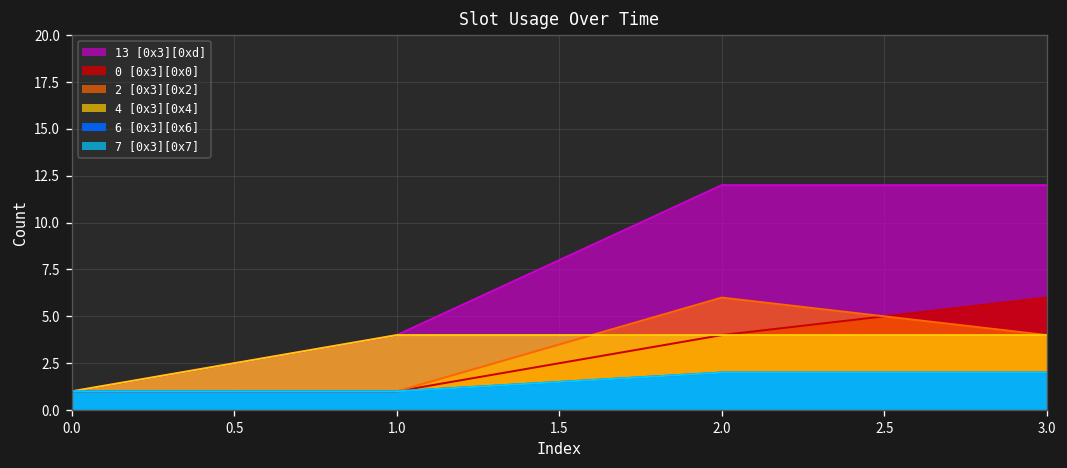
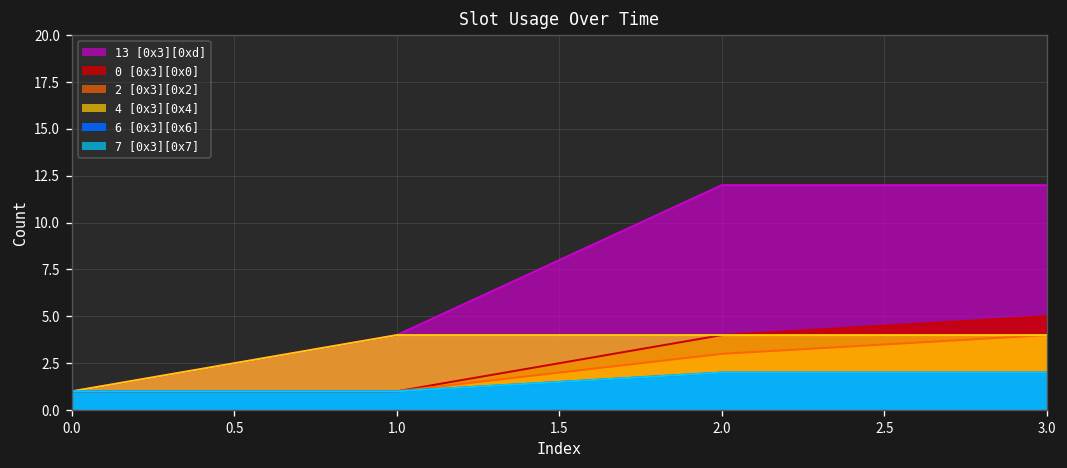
2 [0x3][0x2], 2.0: 6 -> 3
0 [0x3][0x0], 3.0: 6 -> 5
